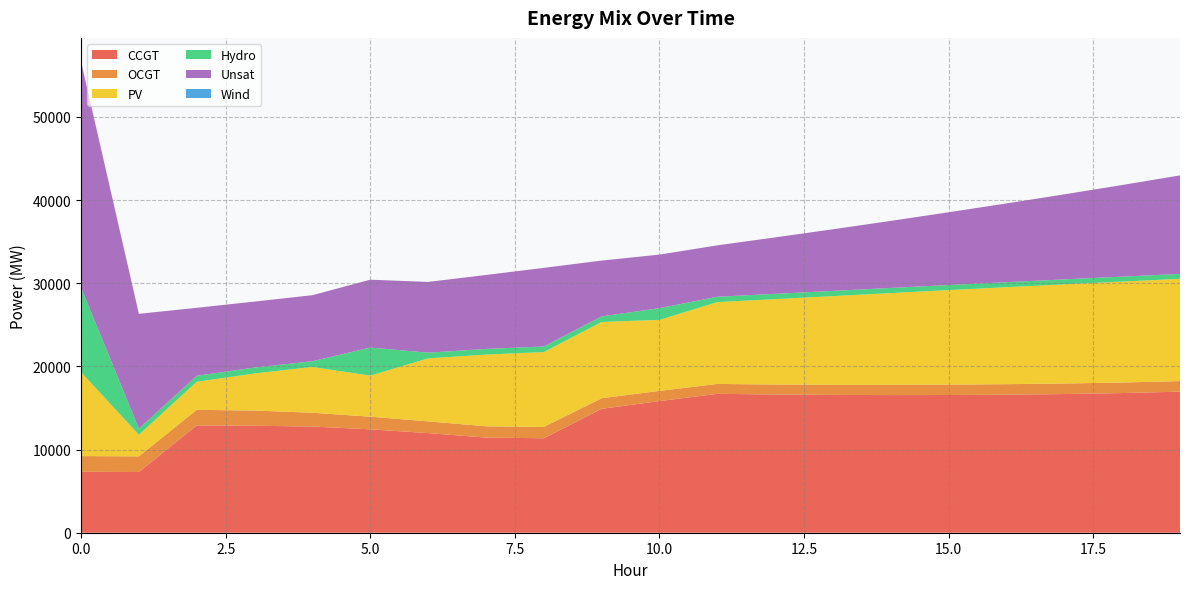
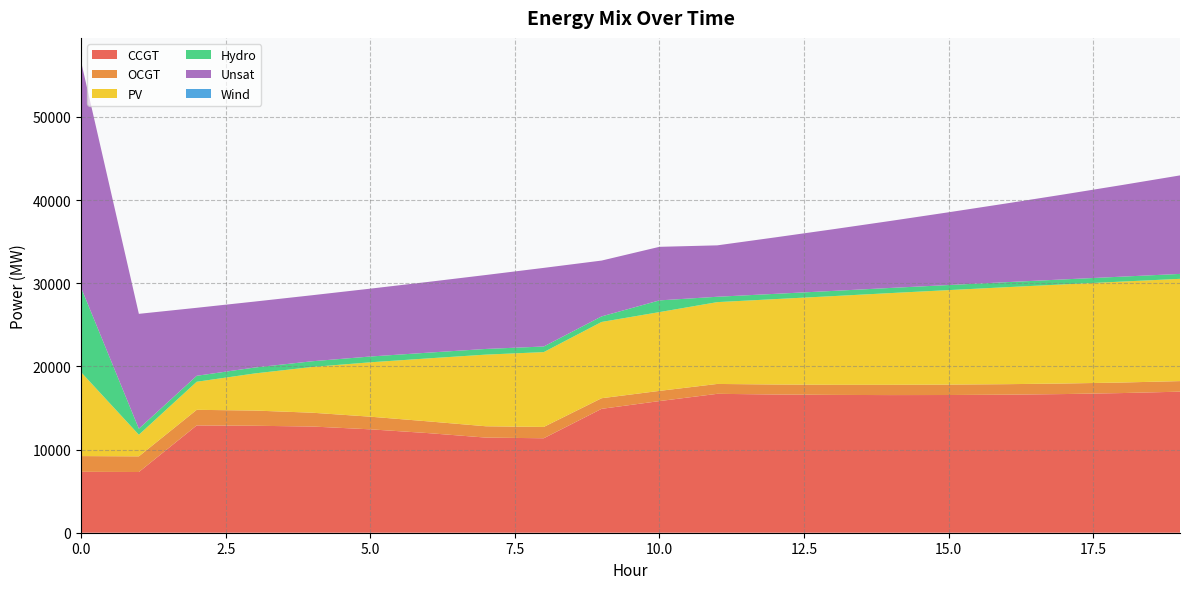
PV, 5.0: 5000 -> 7000
Hydro, 5.0: 3000 -> 1000
PV, 10.0: 8500 -> 9500
